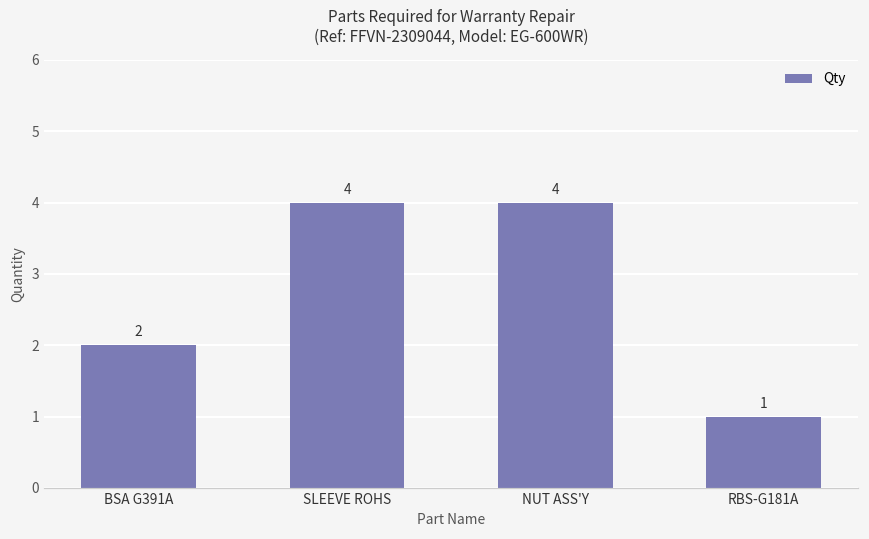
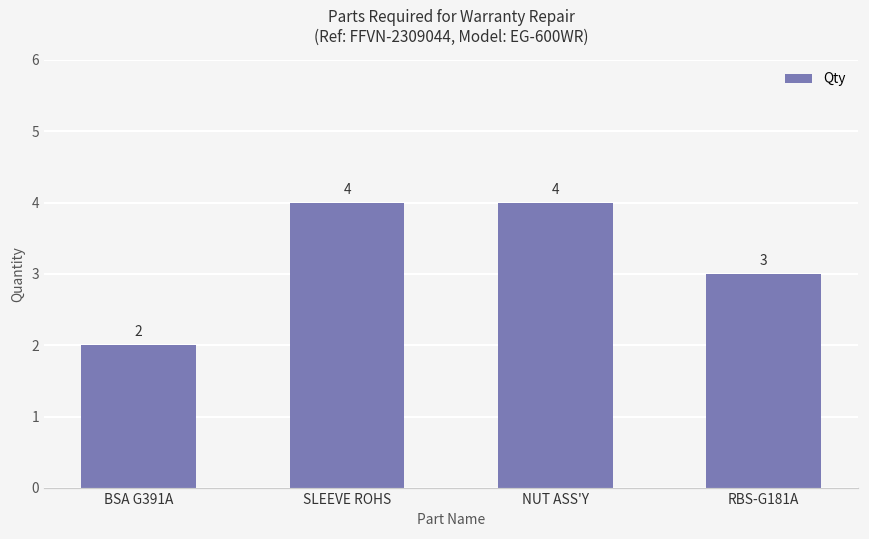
RBS-G181A: 1 -> 3
